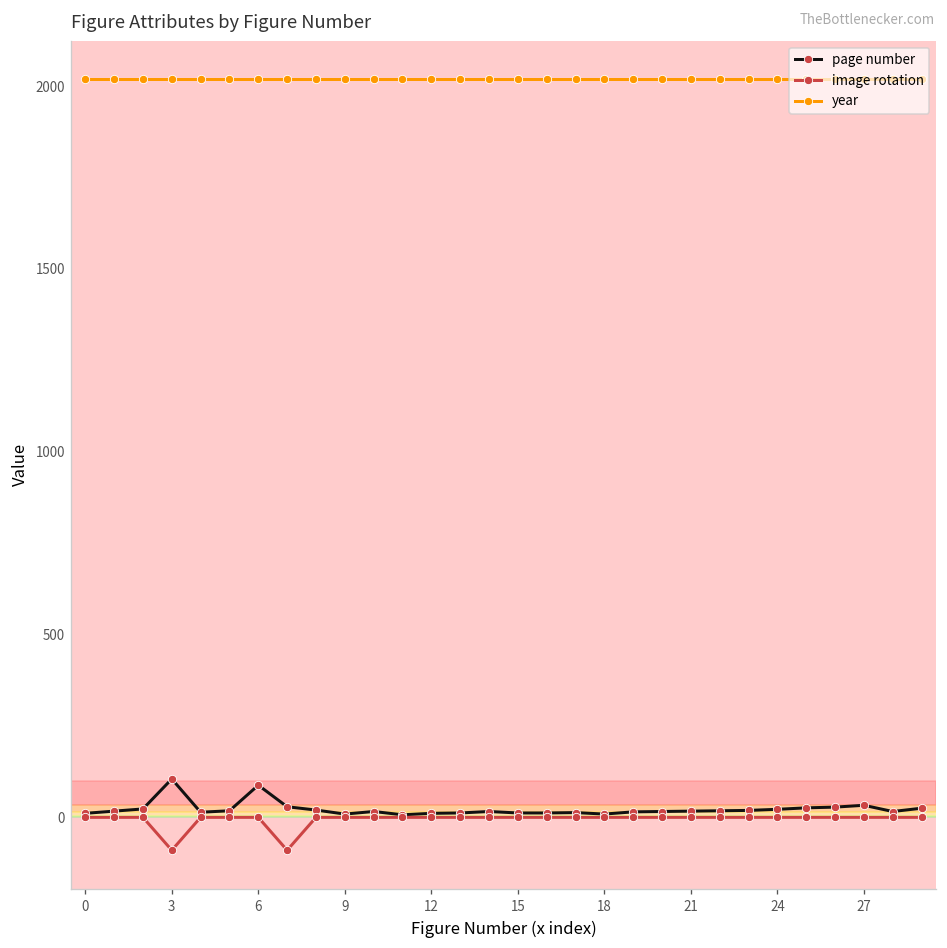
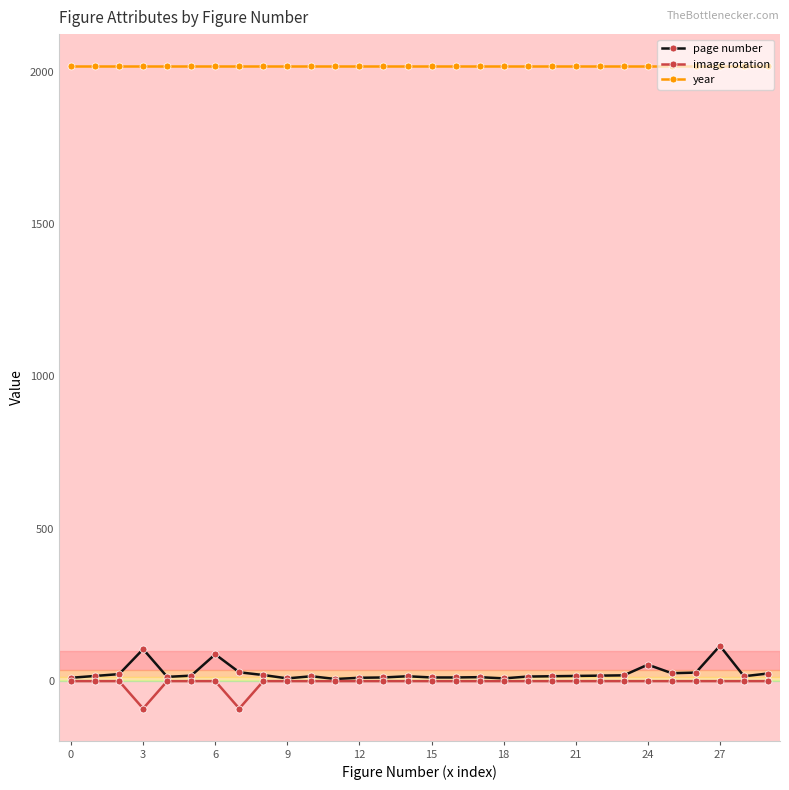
page number, 24: 20 -> 50
page number, 27: 30 -> 120
